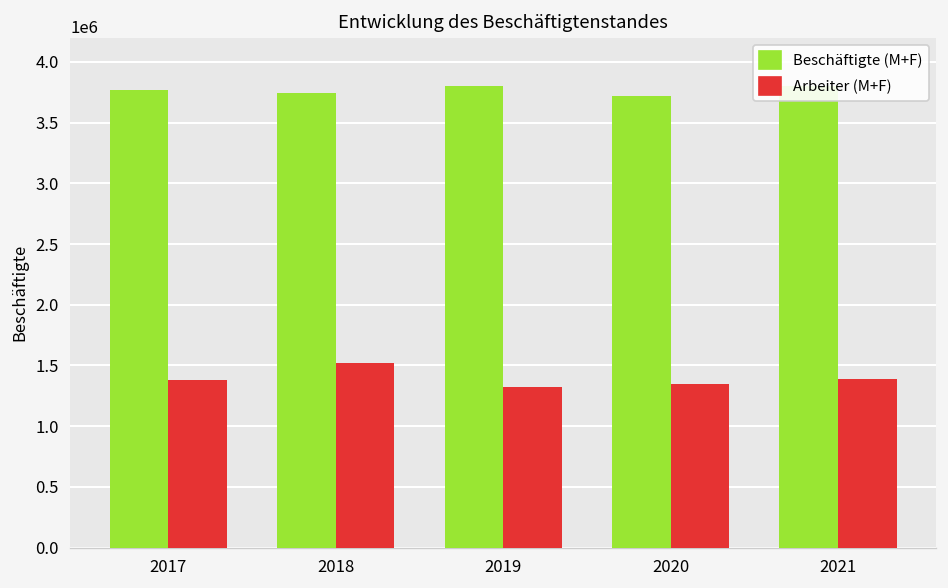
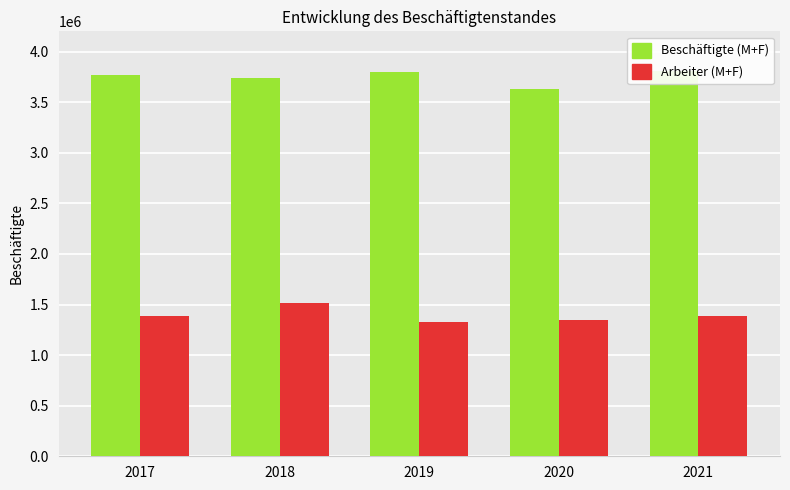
Beschäftigte (M+F), 2020: 3720000 -> 3630000
